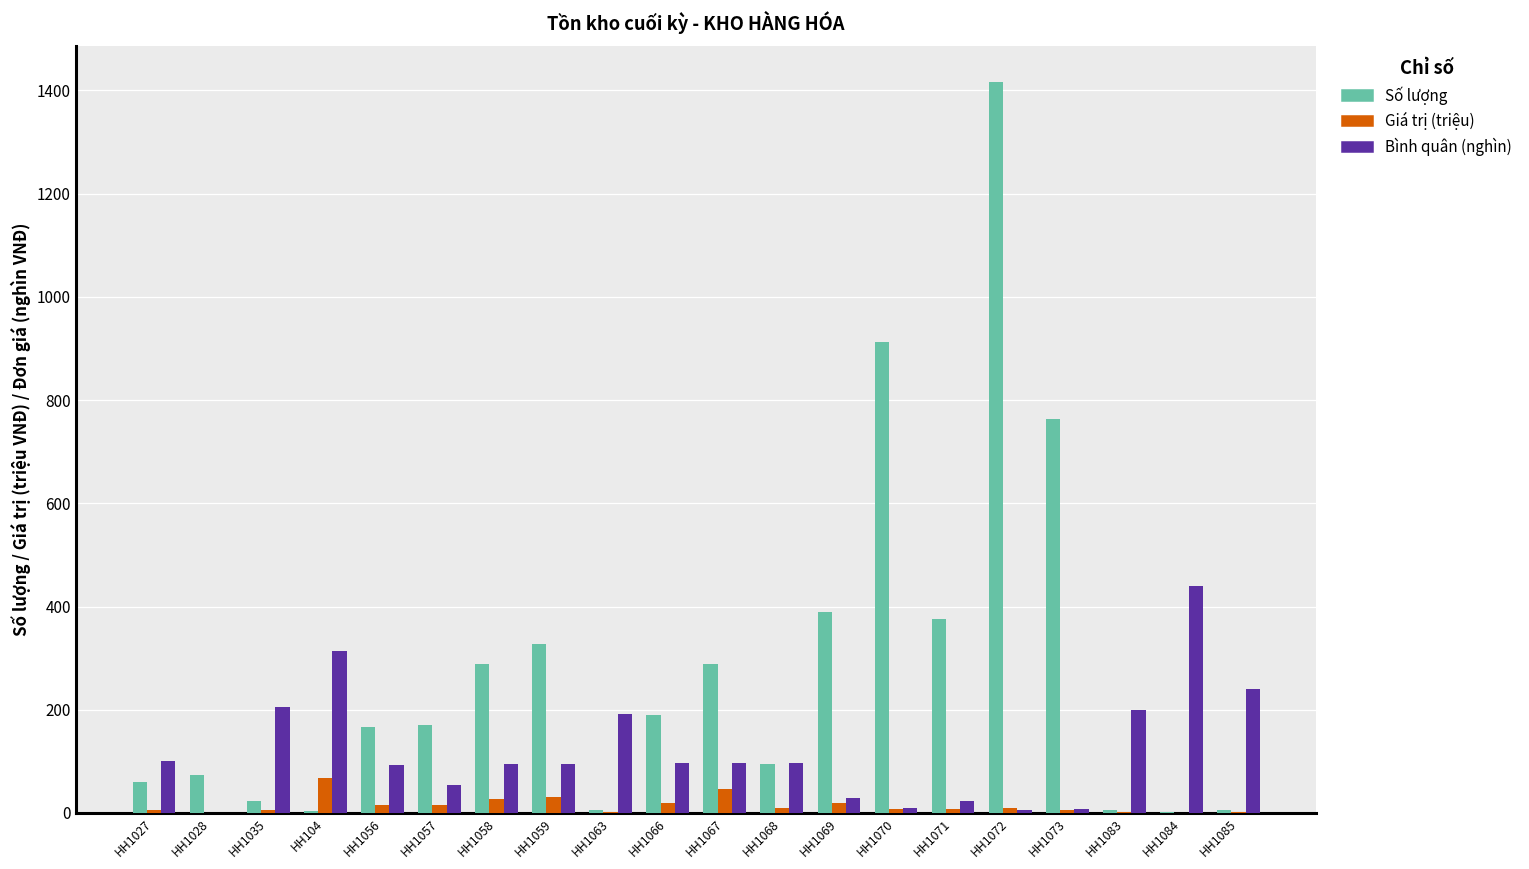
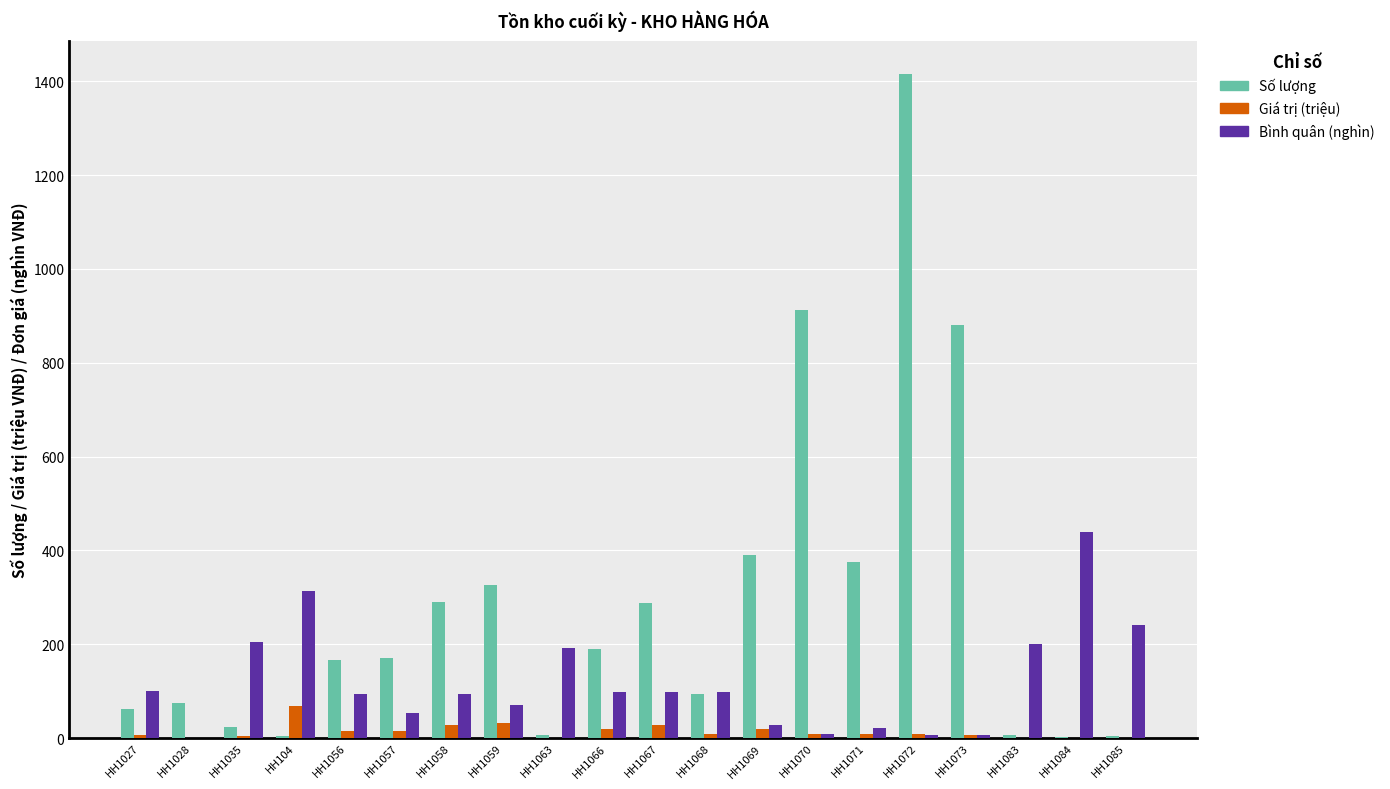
Bình quân (nghìn), HH1059: 100 -> 70
Giá trị (triệu), HH1067: 50 -> 30
Số lượng, HH1073: 760 -> 880
